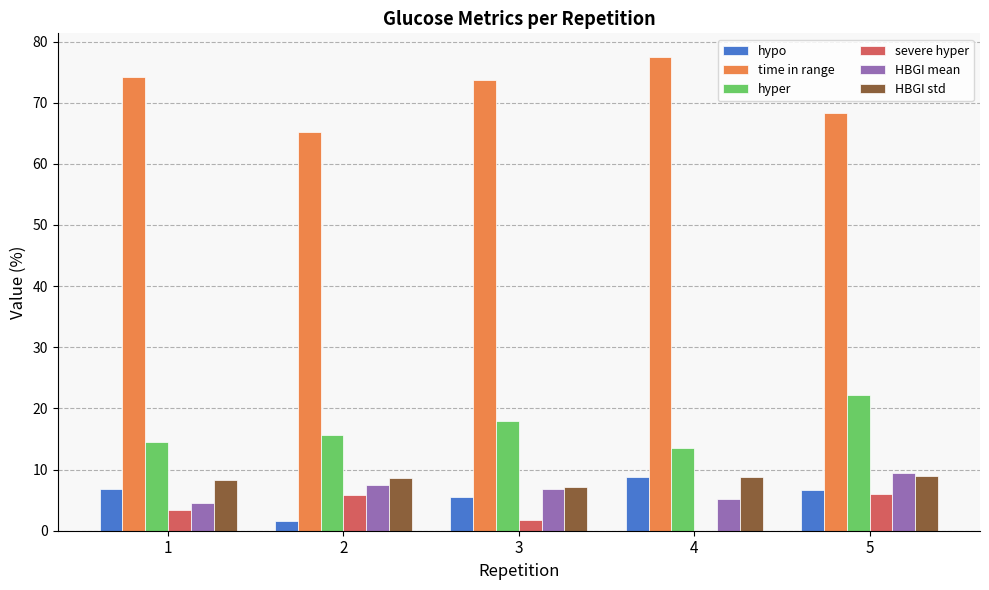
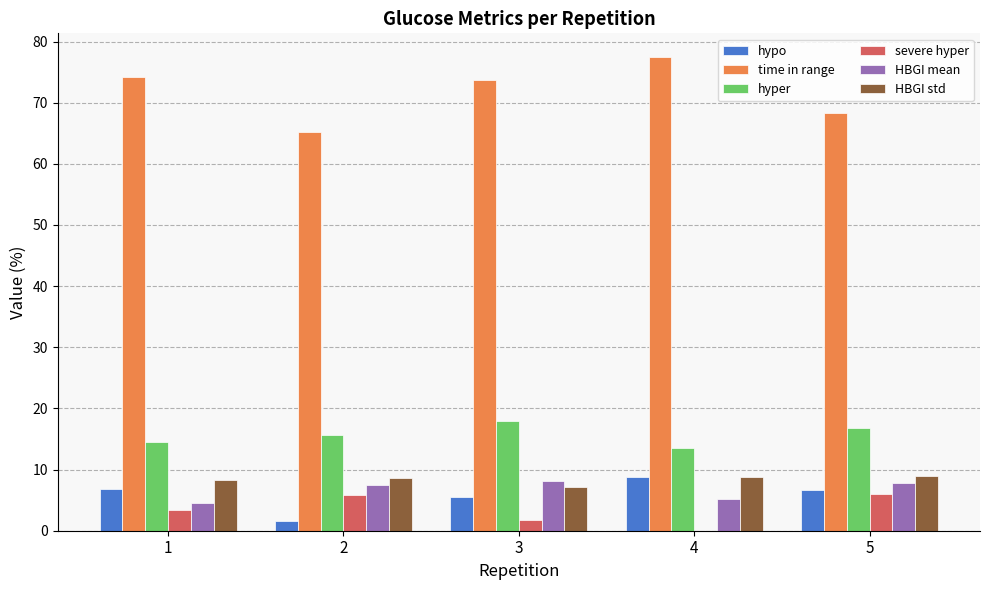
HBGI mean, 3: 7 -> 8
hyper, 5: 22 -> 17
HBGI mean, 5: 10 -> 8
